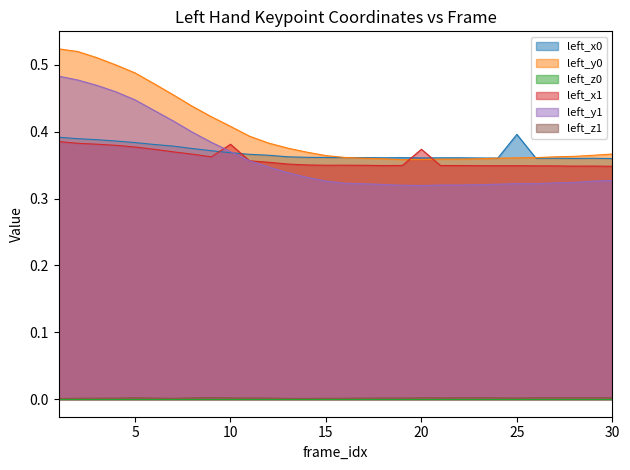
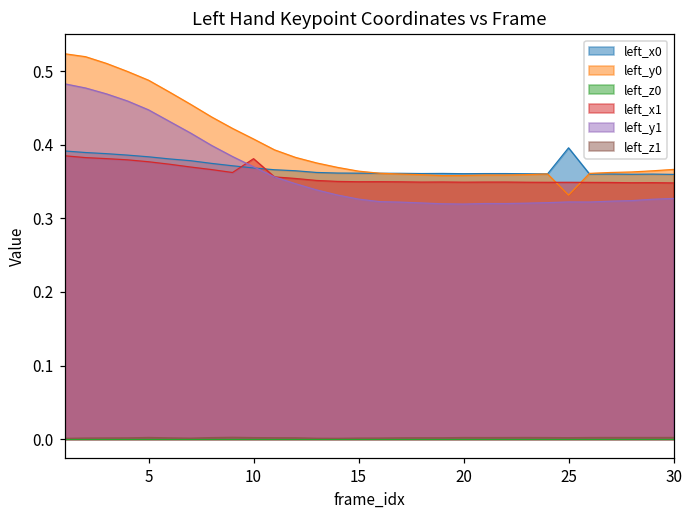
left_x1, 20: 0.37 -> 0.35
left_y0, 25: 0.36 -> 0.33
